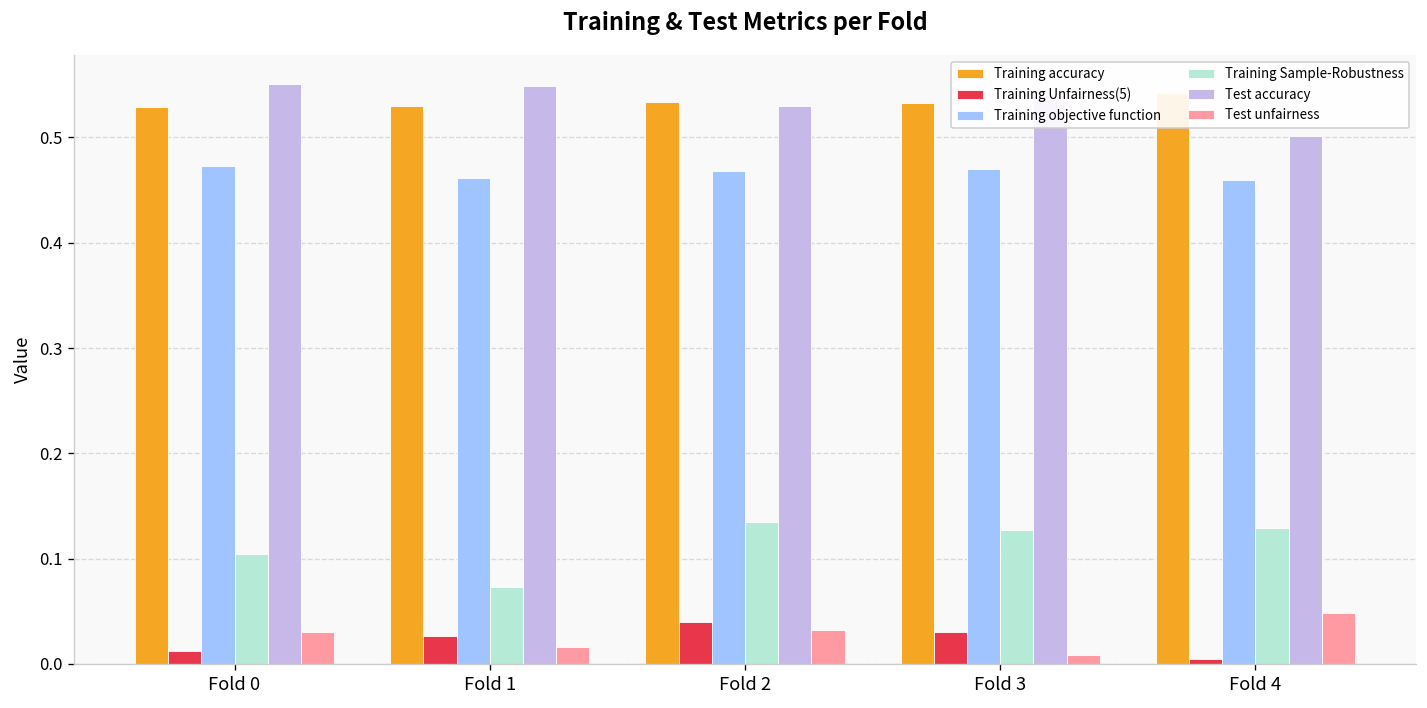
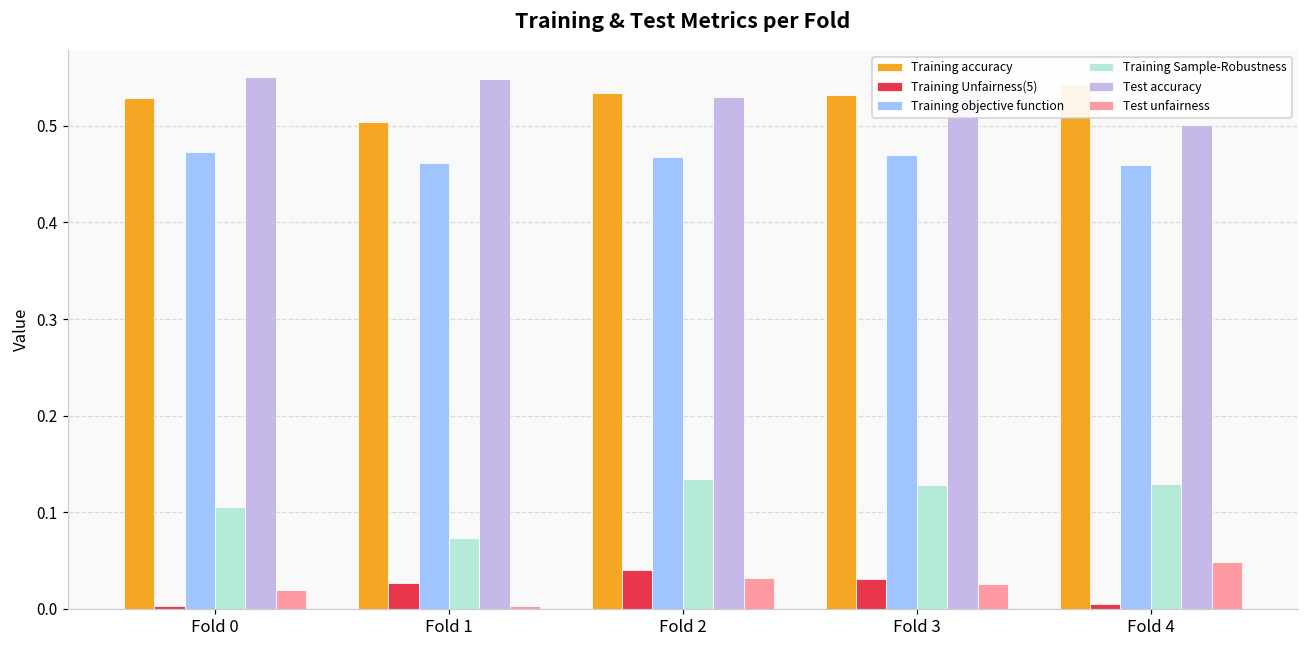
Training Unfairness(5), Fold 0: 0.01 -> 0.00
Test unfairness, Fold 0: 0.03 -> 0.02
Training accuracy, Fold 1: 0.53 -> 0.50
Test unfairness, Fold 1: 0.02 -> 0.00
Test unfairness, Fold 3: 0.01 -> 0.03
